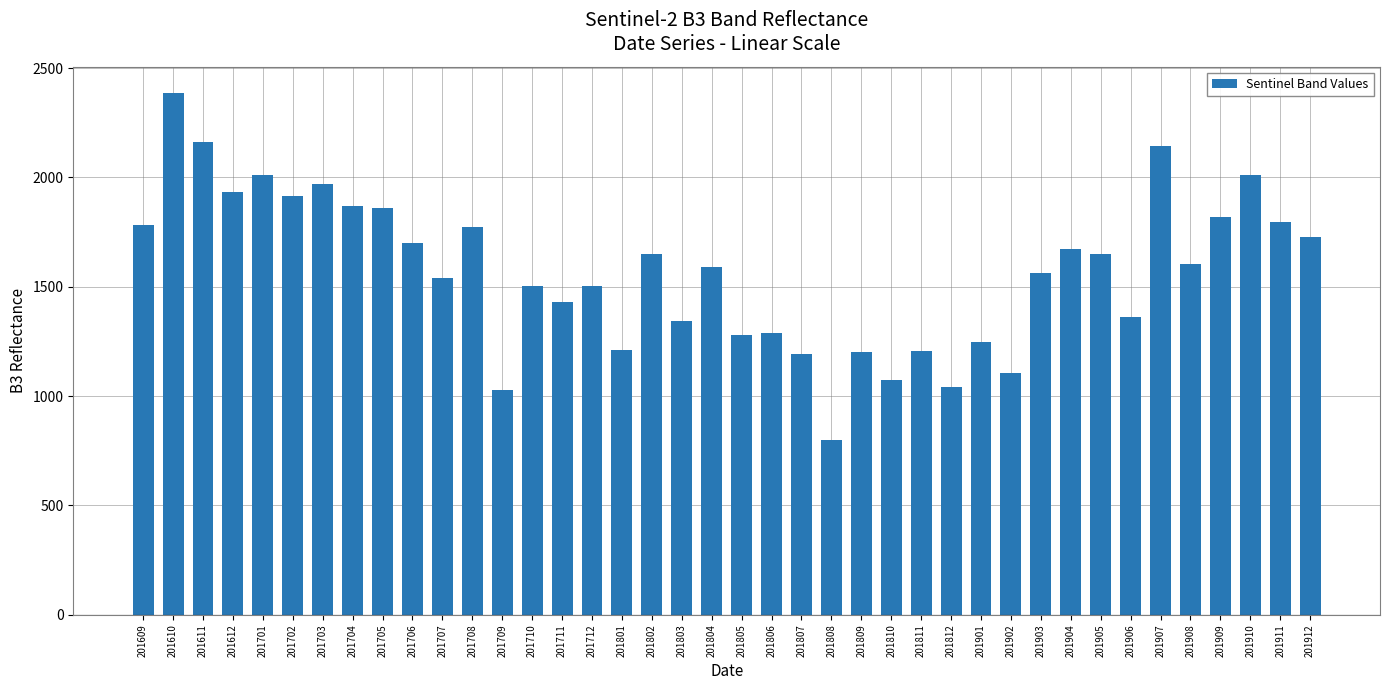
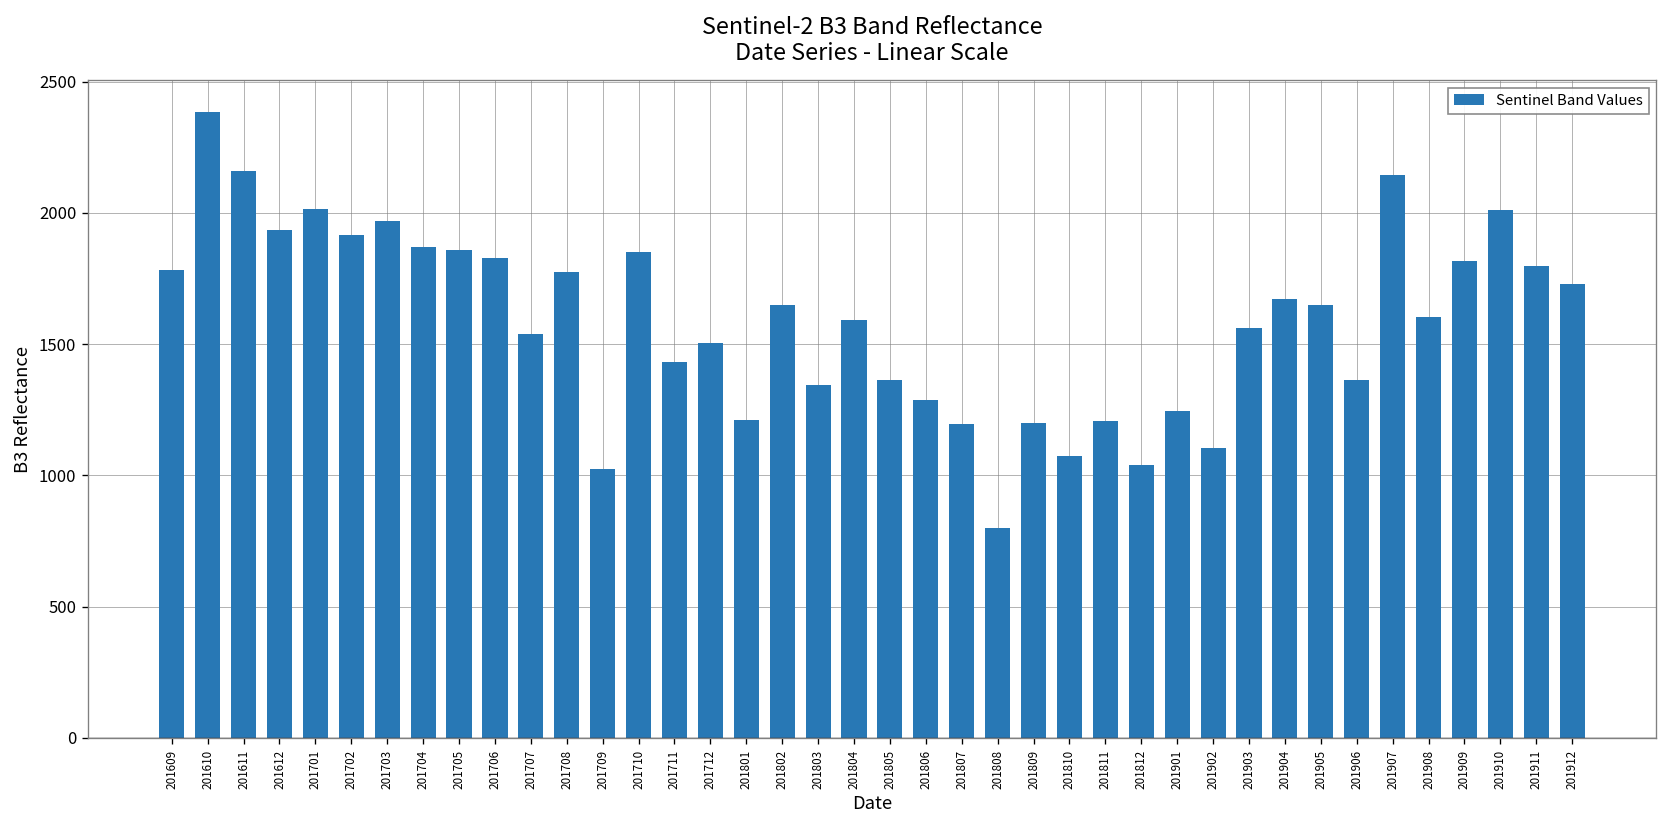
201706: 1700 -> 1830
201710: 1500 -> 1850
201805: 1280 -> 1370
